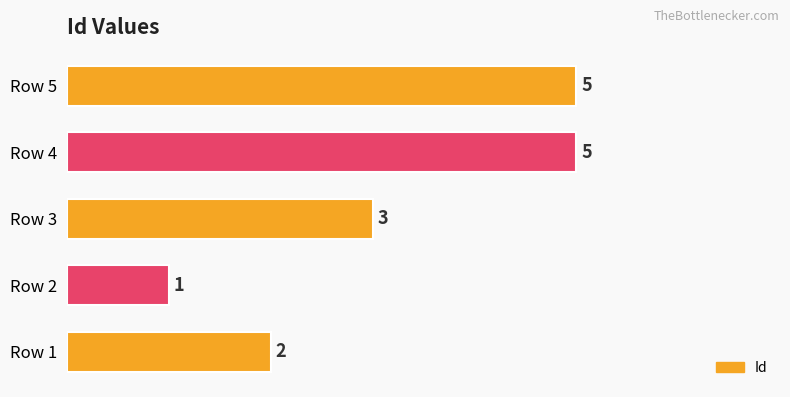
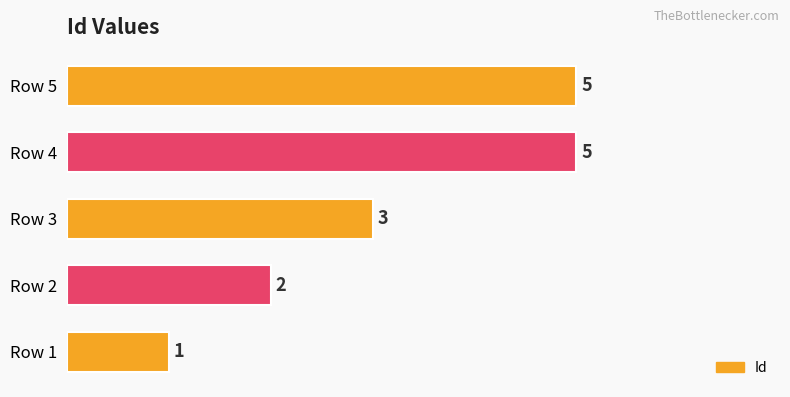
Row 2: 1 -> 2
Row 1: 2 -> 1
